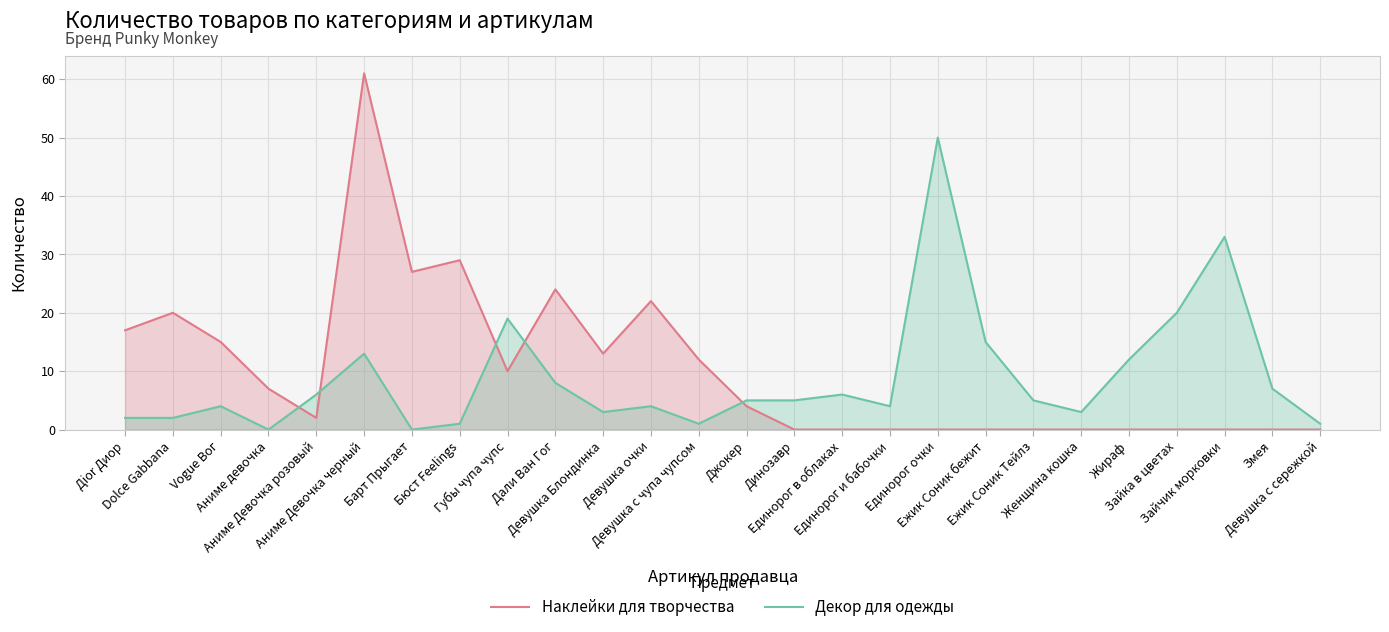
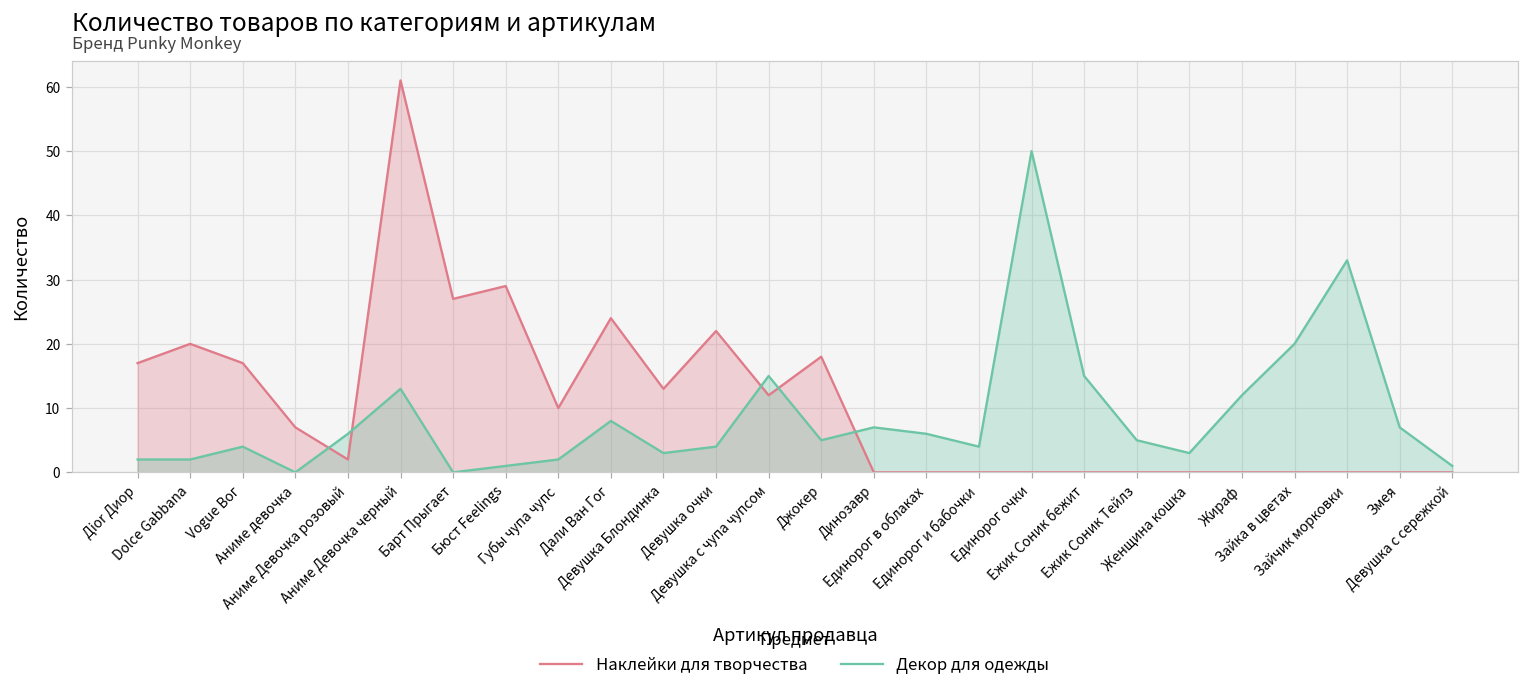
Наклейки для творчества, Vogue Вог: 15 -> 17
Декор для одежды, Губы чупа чупс: 19 -> 2
Декор для одежды, Девушка с чупа чупсом: 1 -> 15
Наклейки для творчества, Джокер: 4 -> 18
Декор для одежды, Динозавр: 5 -> 7
